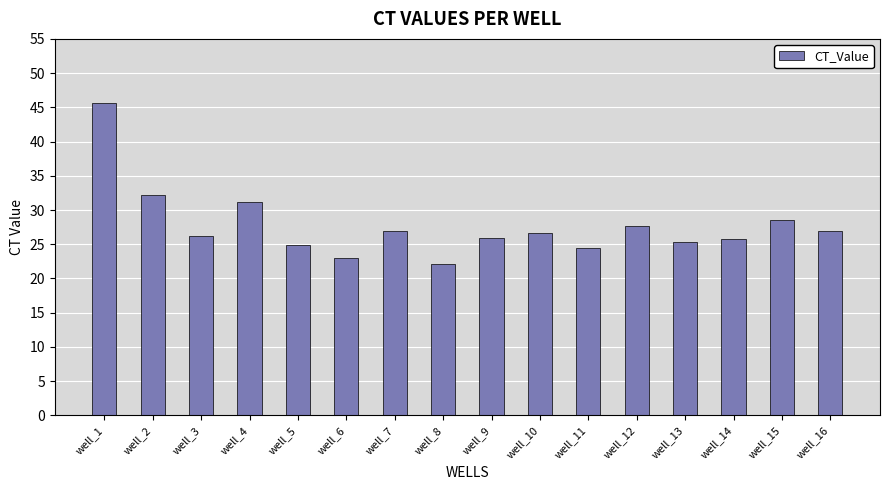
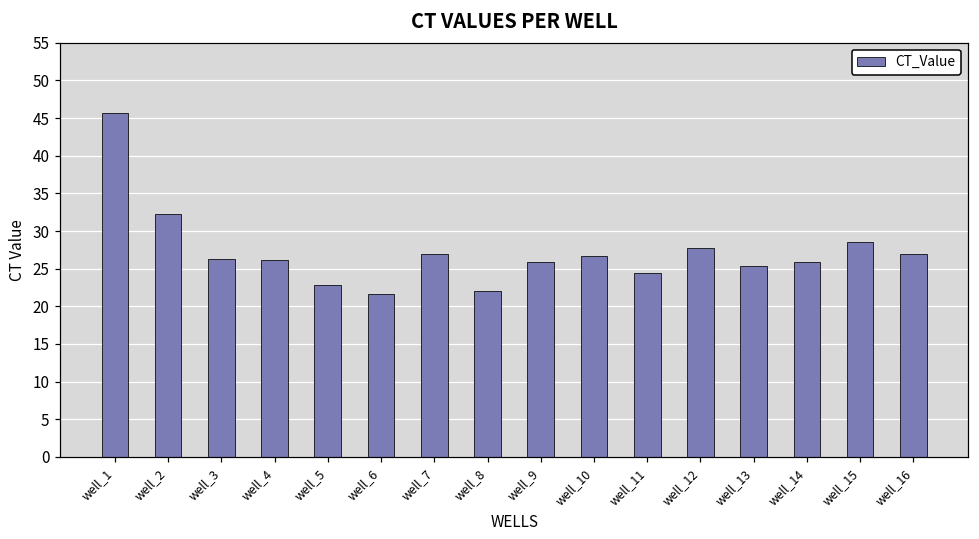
well_4: 31 -> 26
well_5: 25 -> 23
well_6: 23 -> 22
